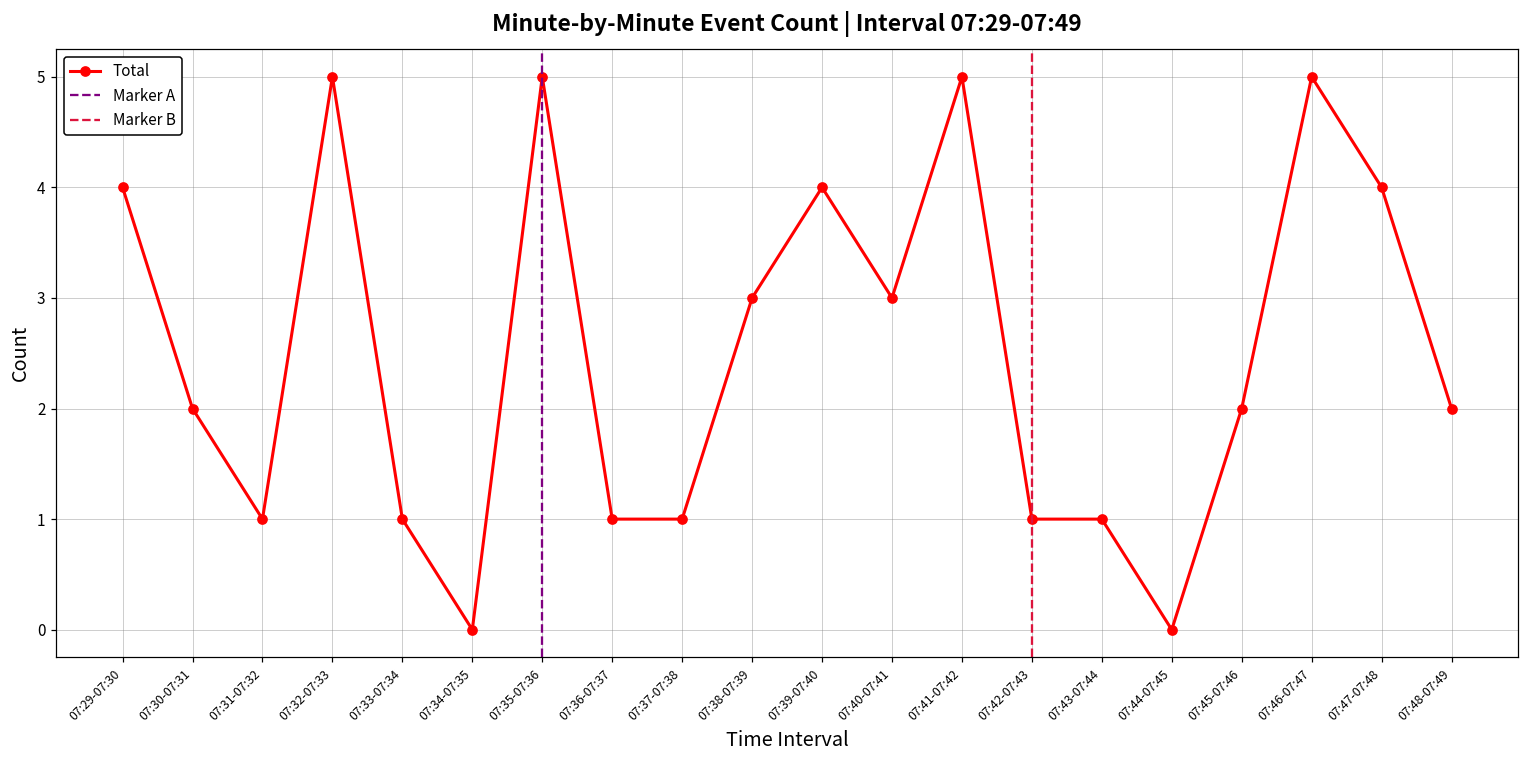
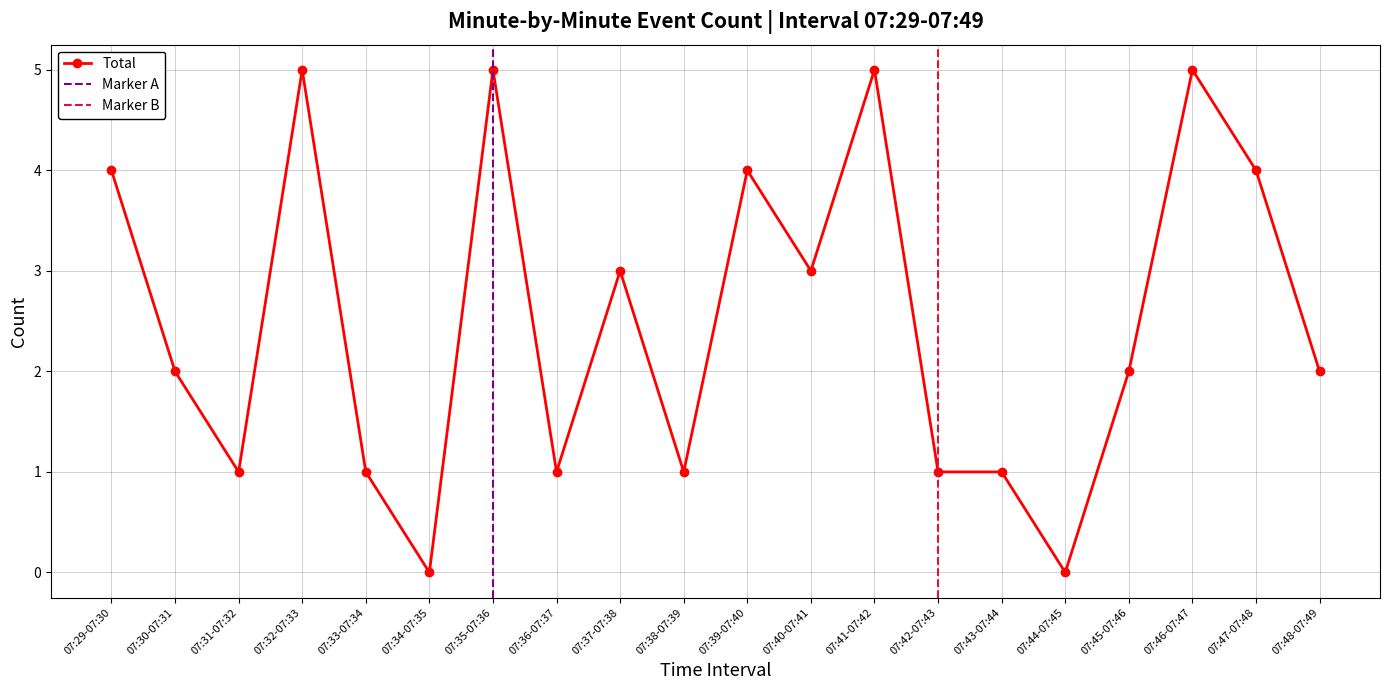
07:37-07:38: 1 -> 3
07:38-07:39: 3 -> 1
